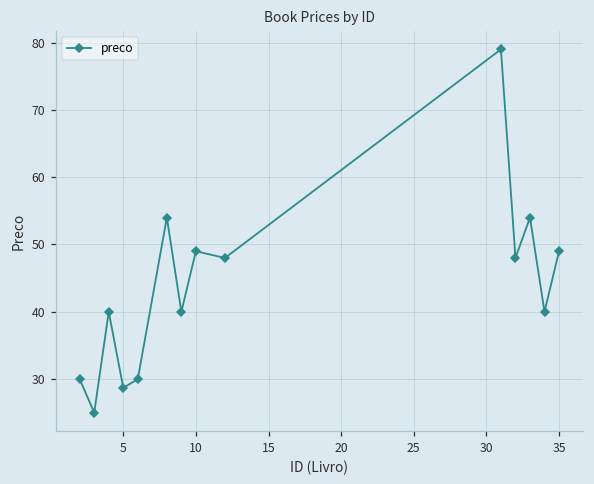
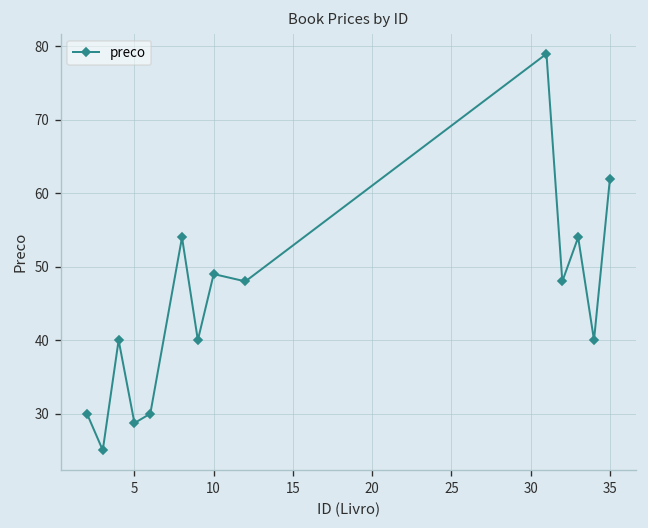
35: 49 -> 62
